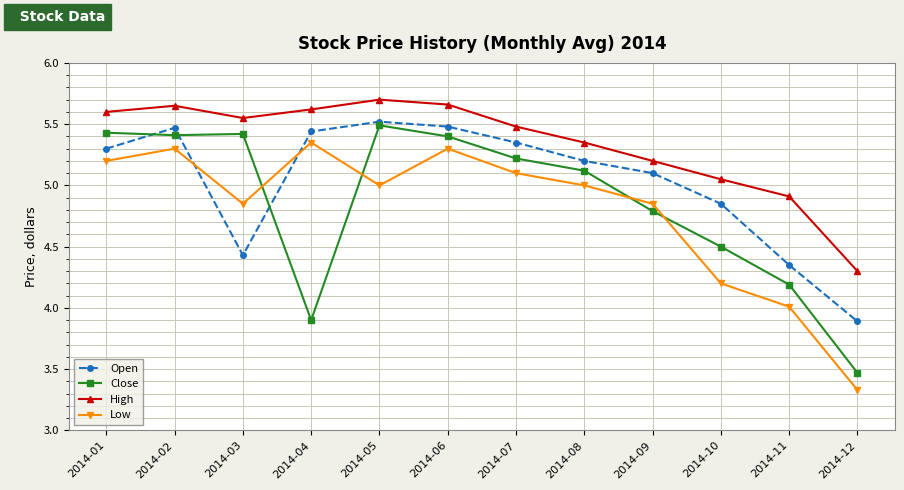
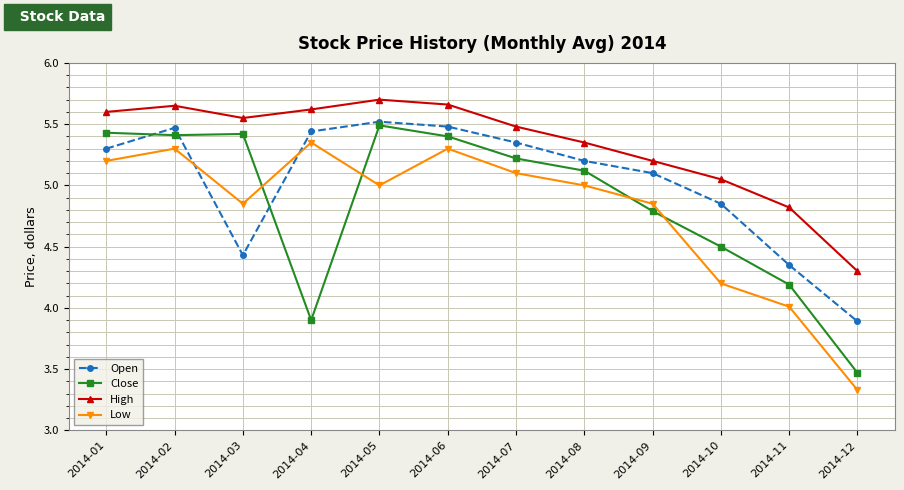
High, 2014-11: 4.91 -> 4.82
